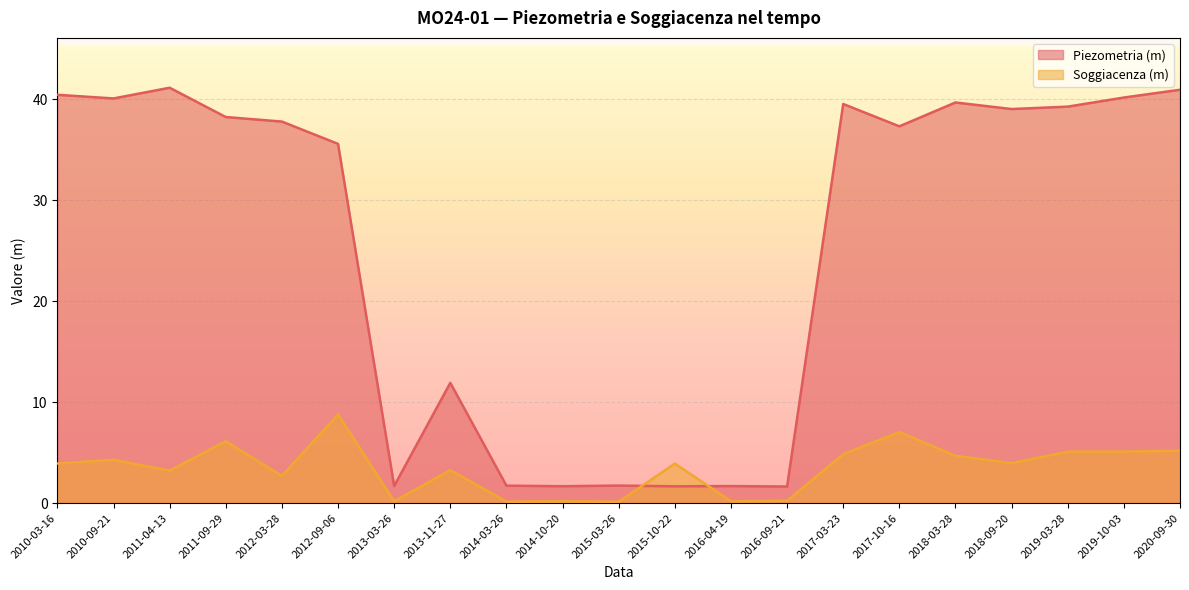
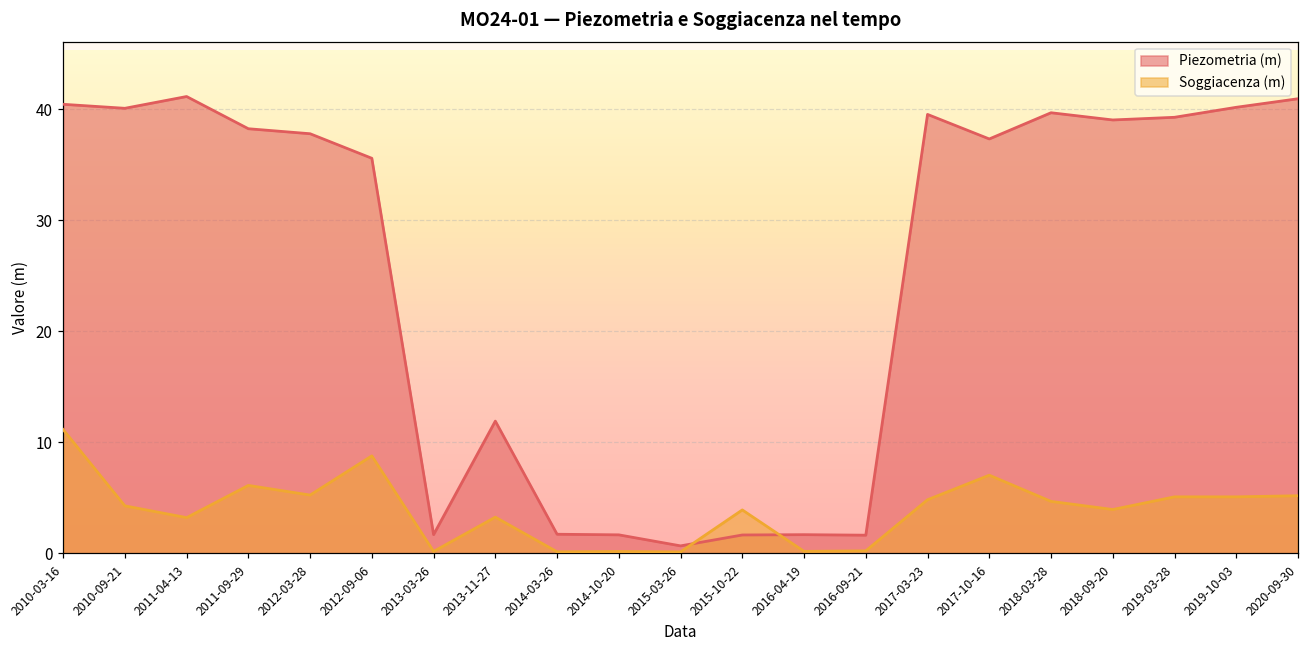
Soggiacenza (m), 2010-03-16: 3.9 -> 11.2
Soggiacenza (m), 2012-03-28: 2.7 -> 5.3
Piezometria (m), 2015-03-26: 1.7 -> 0.7
